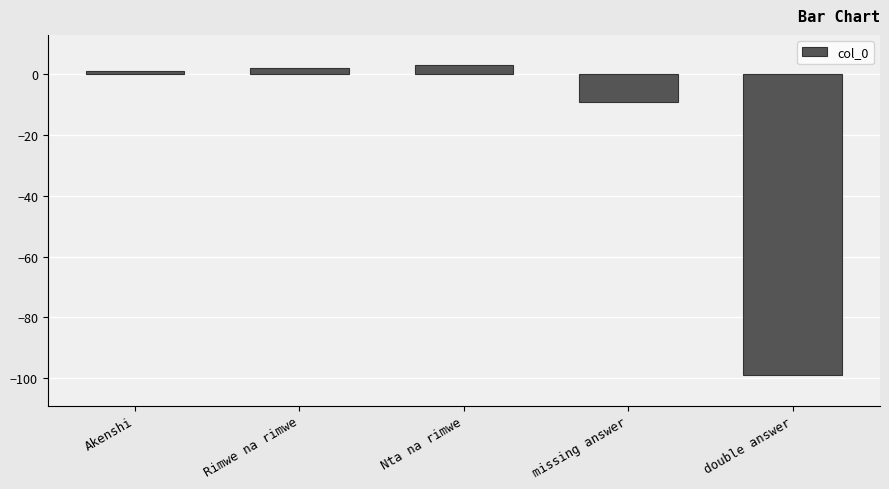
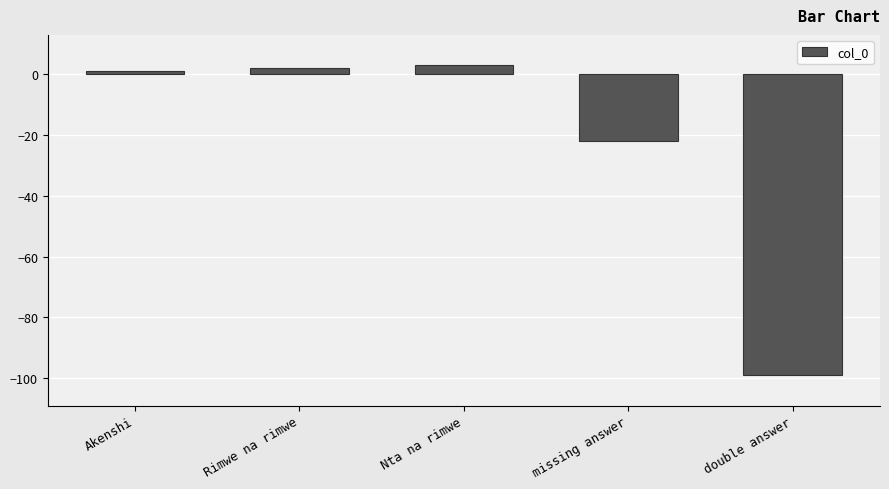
missing answer: -9 -> -22
